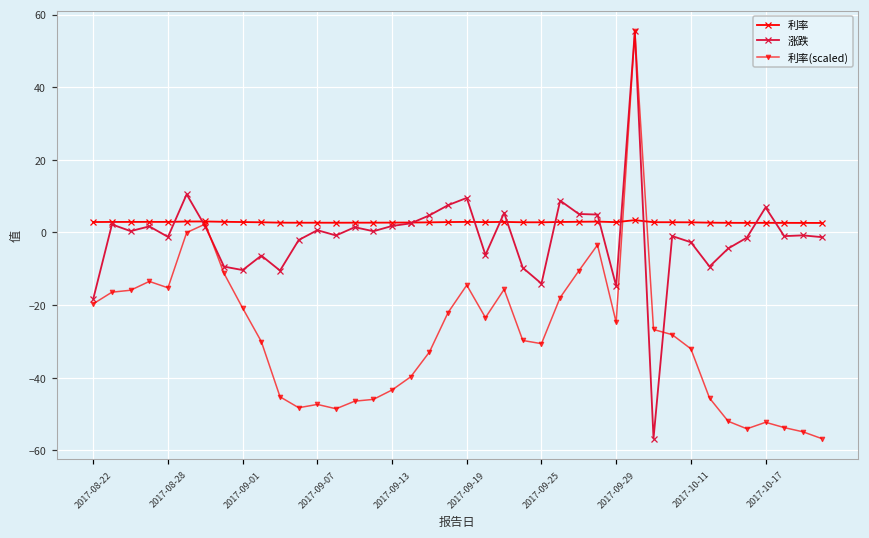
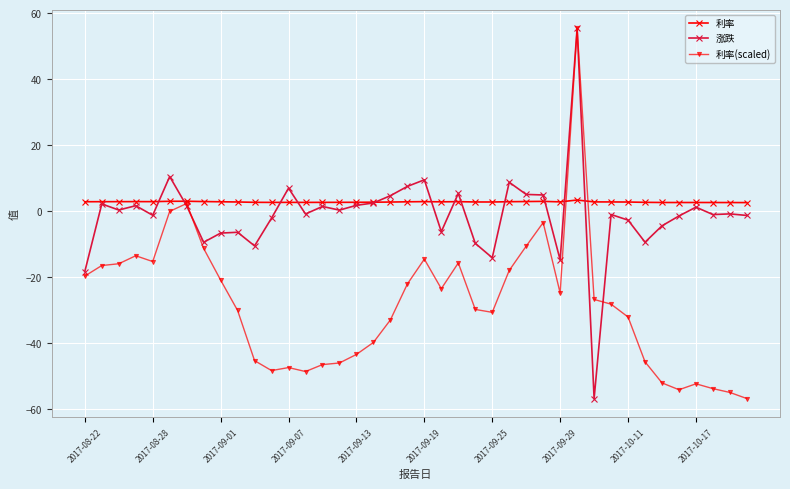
涨跌, 2017-09-01: -10 -> -7
涨跌, 2017-09-07: 1 -> 7
涨跌, 2017-10-17: 7 -> 1
